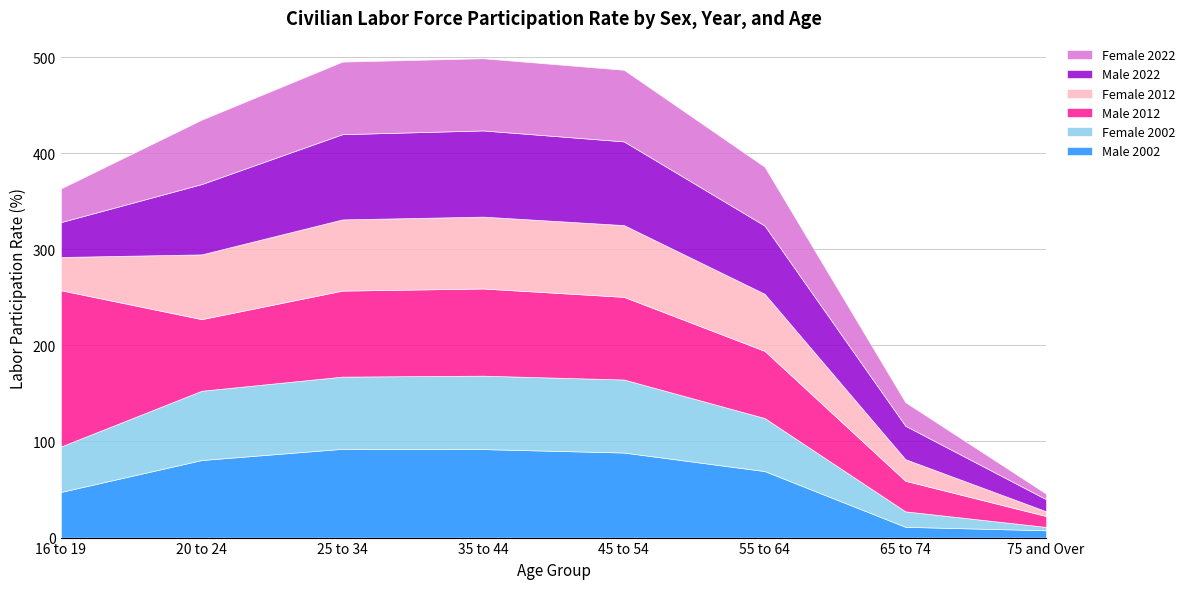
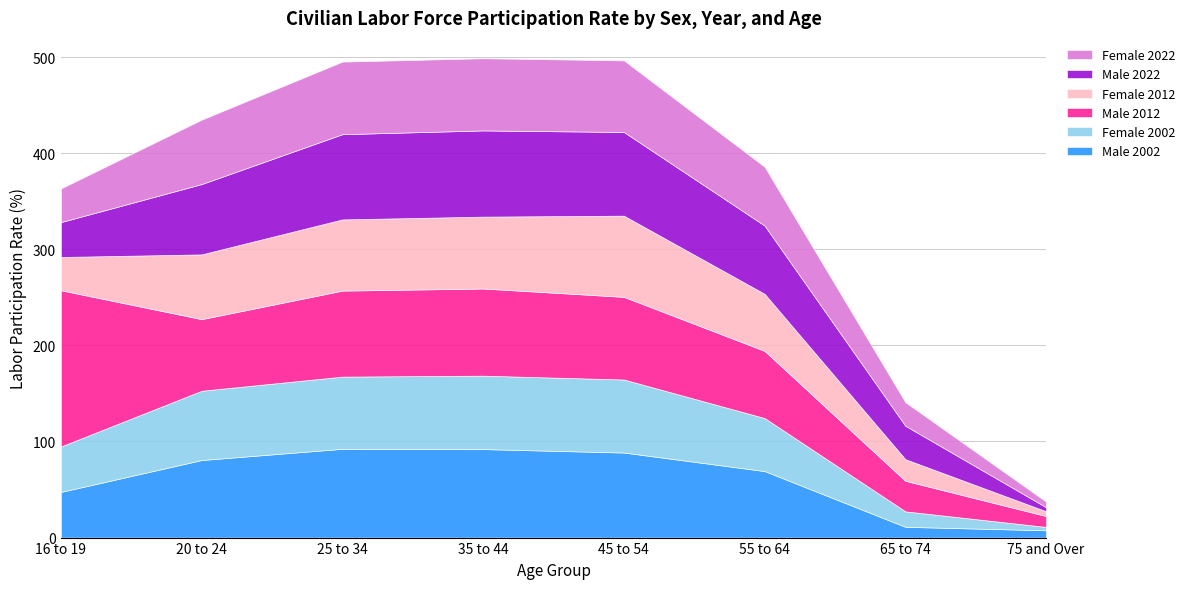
Female 2012, 45 to 54: 70 -> 80
Male 2022, 75 and Over: 10 -> 0
